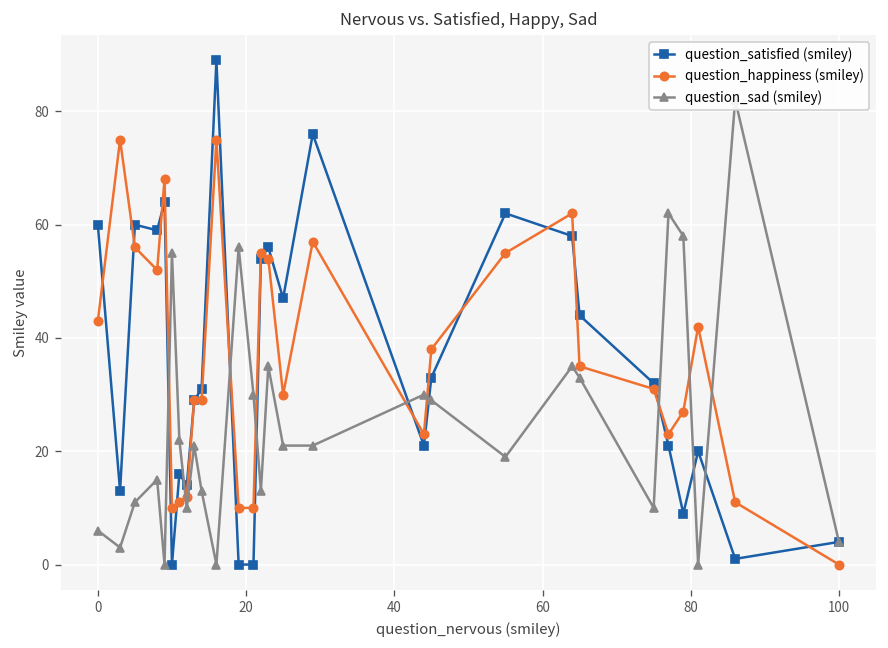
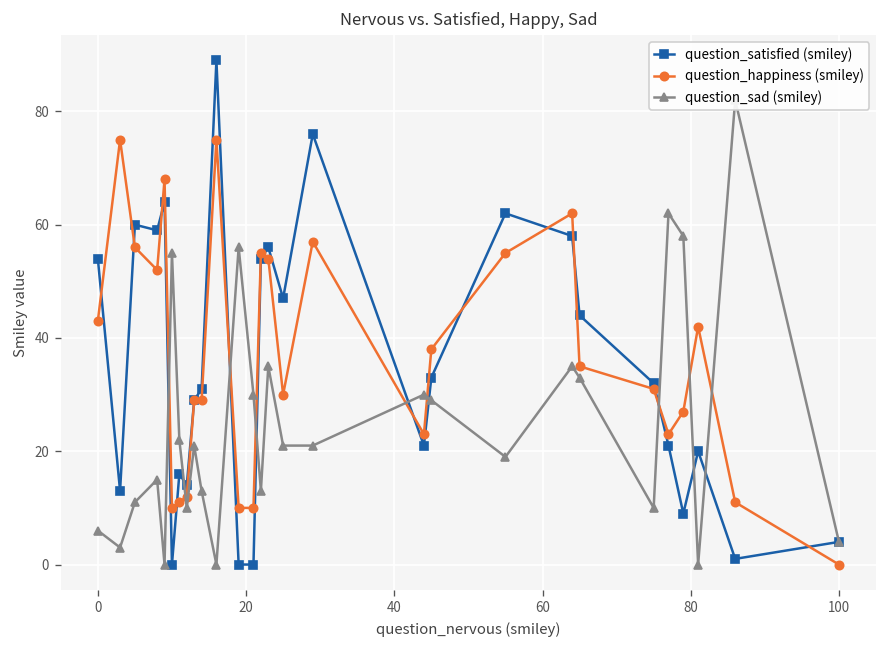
question_satisfied (smiley), 0: 60 -> 54
